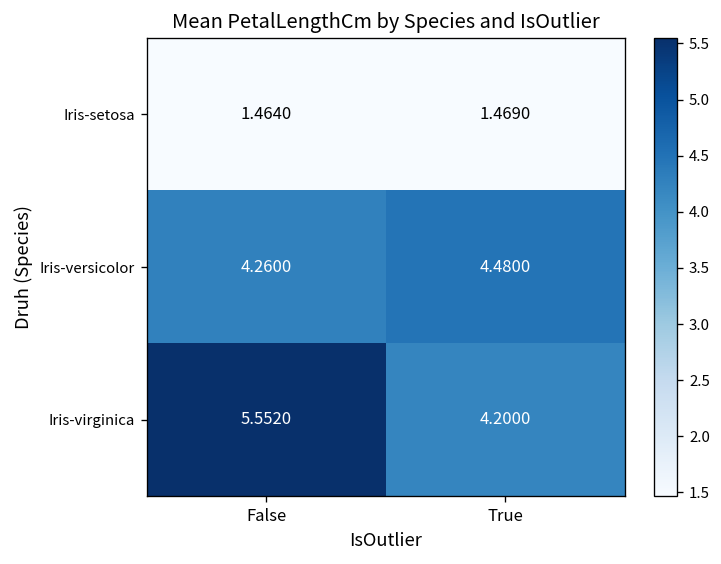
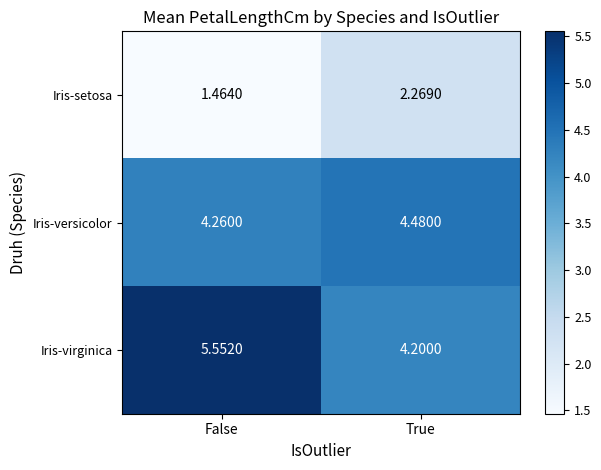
Iris-setosa, True: 1.4690 -> 2.2690
